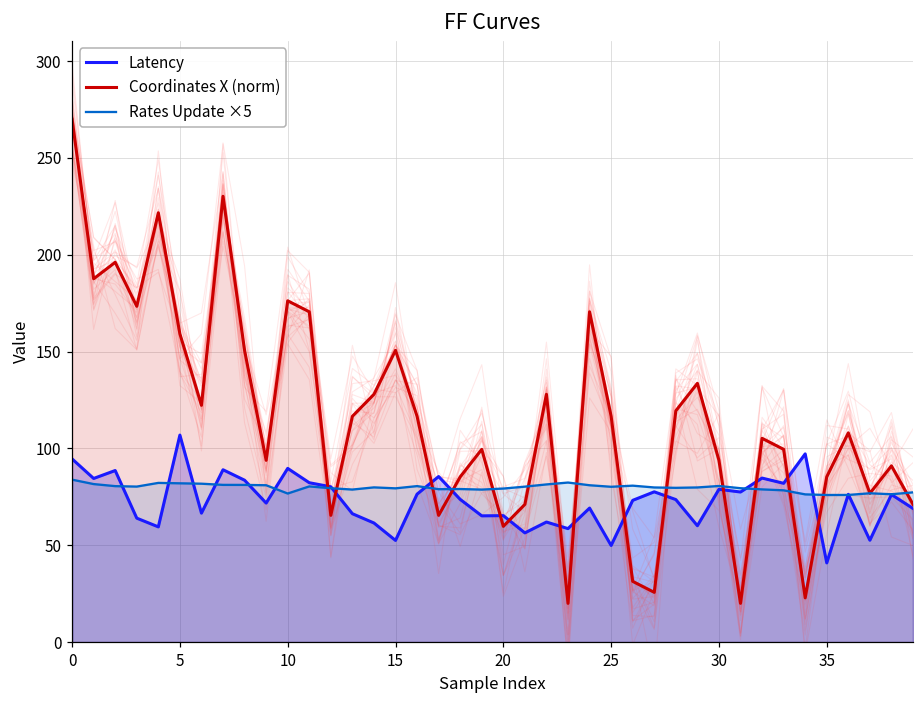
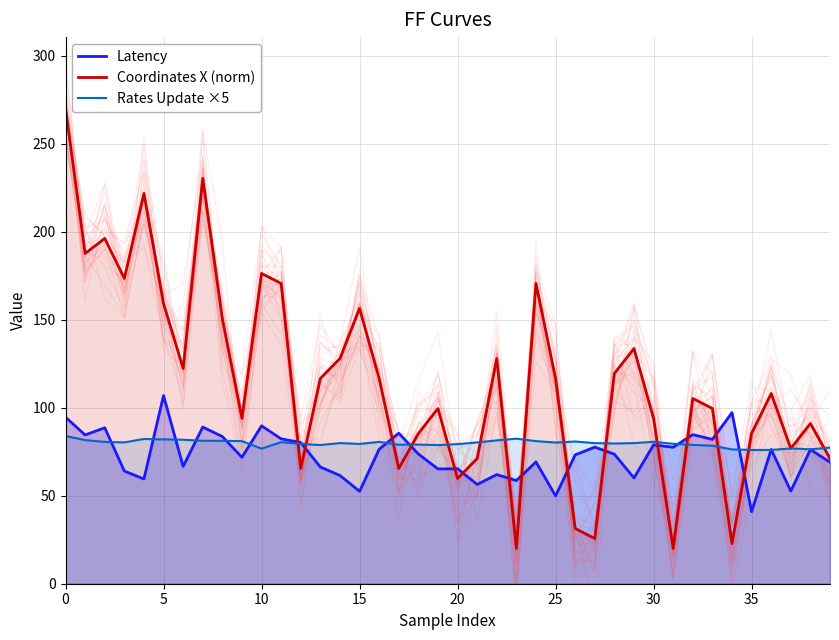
Coordinates X (norm), 15: 151 -> 156
